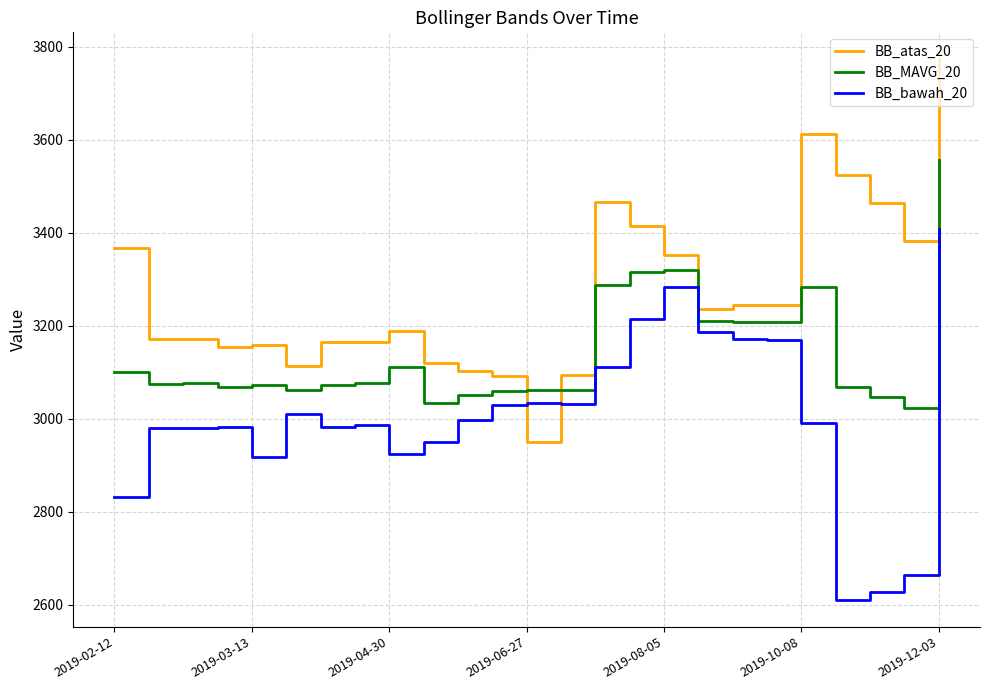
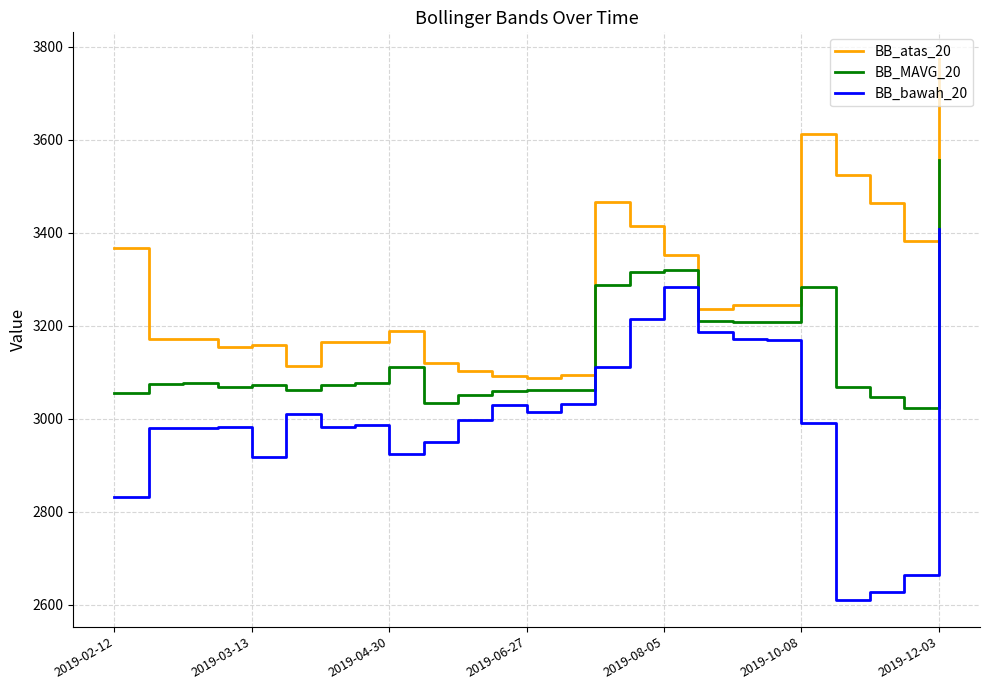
BB_MAVG_20, 2019-02-12: 3100 -> 3060
BB_atas_20, 2019-06-27: 2950 -> 3090
BB_bawah_20, 2019-06-27: 3040 -> 3010
